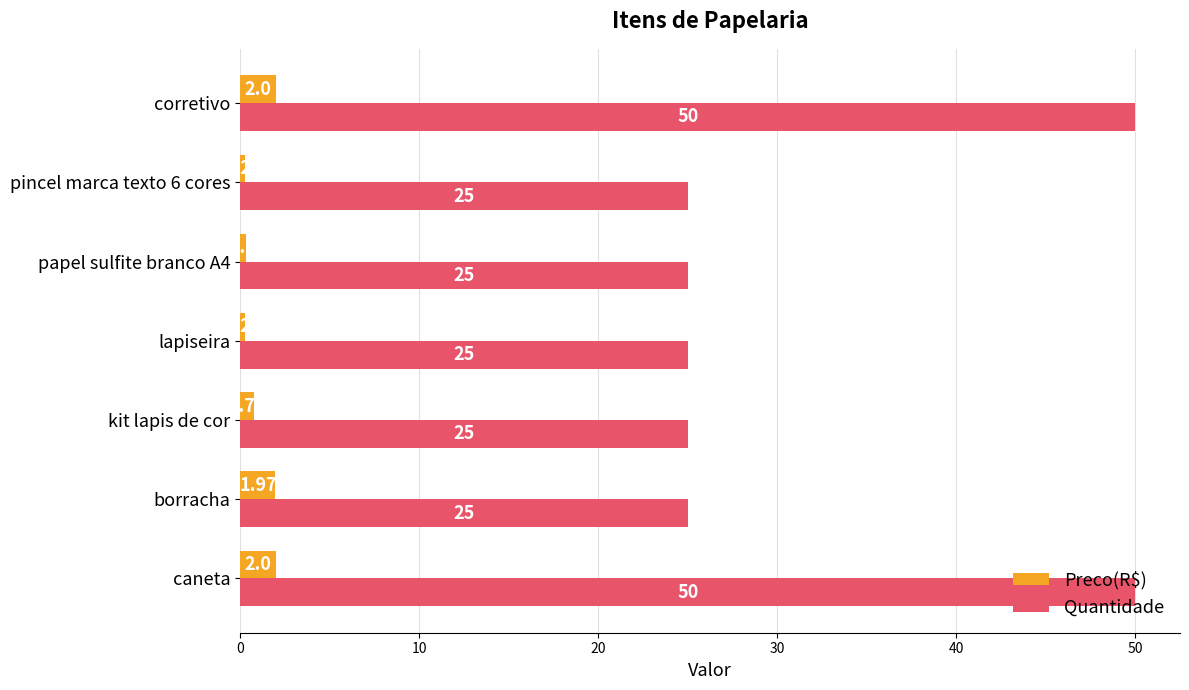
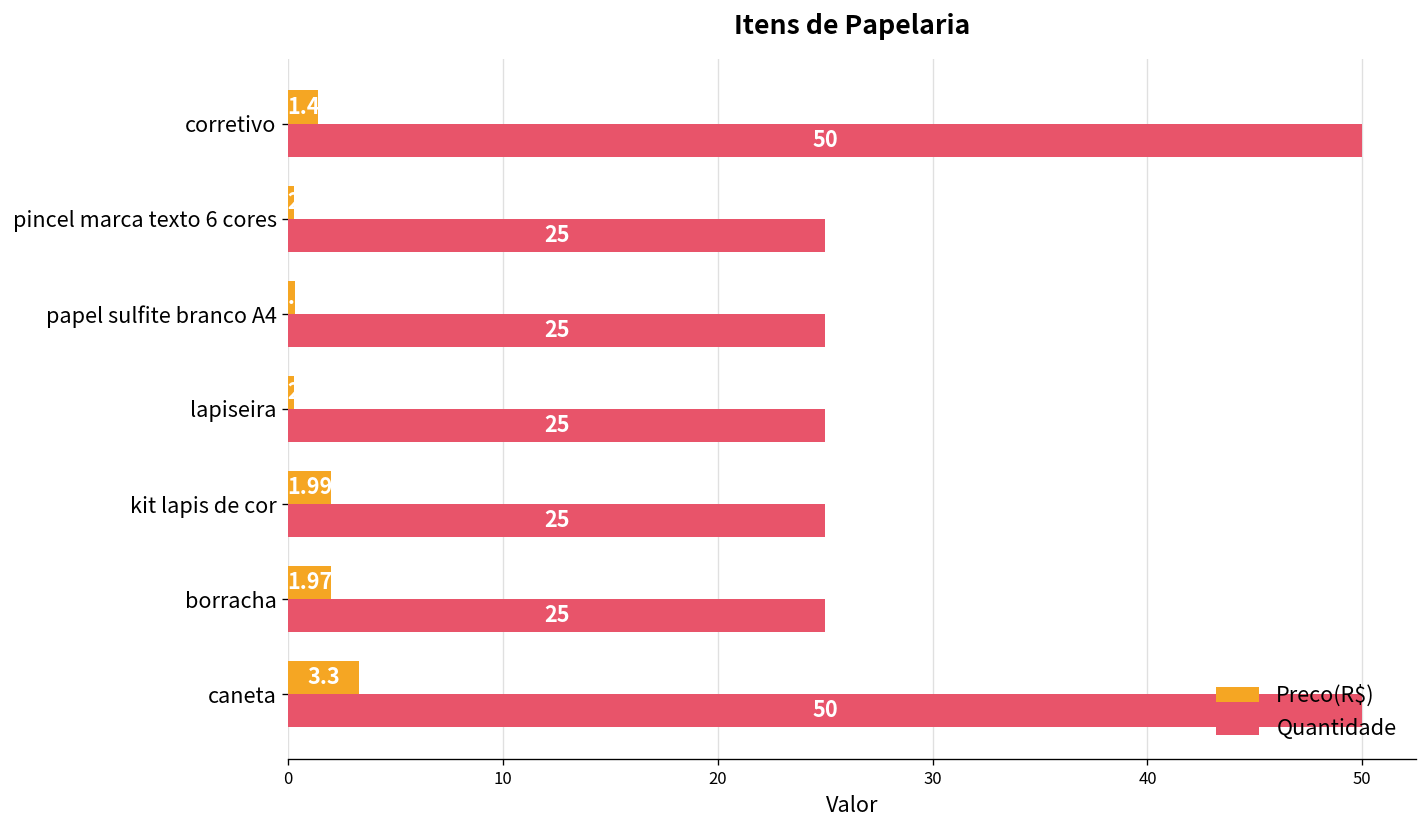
Preco(R$), corretivo: 2.0 -> 1.4
Preco(R$), kit lapis de cor: 0.8 -> 2.0
Preco(R$), caneta: 2.0 -> 3.3
